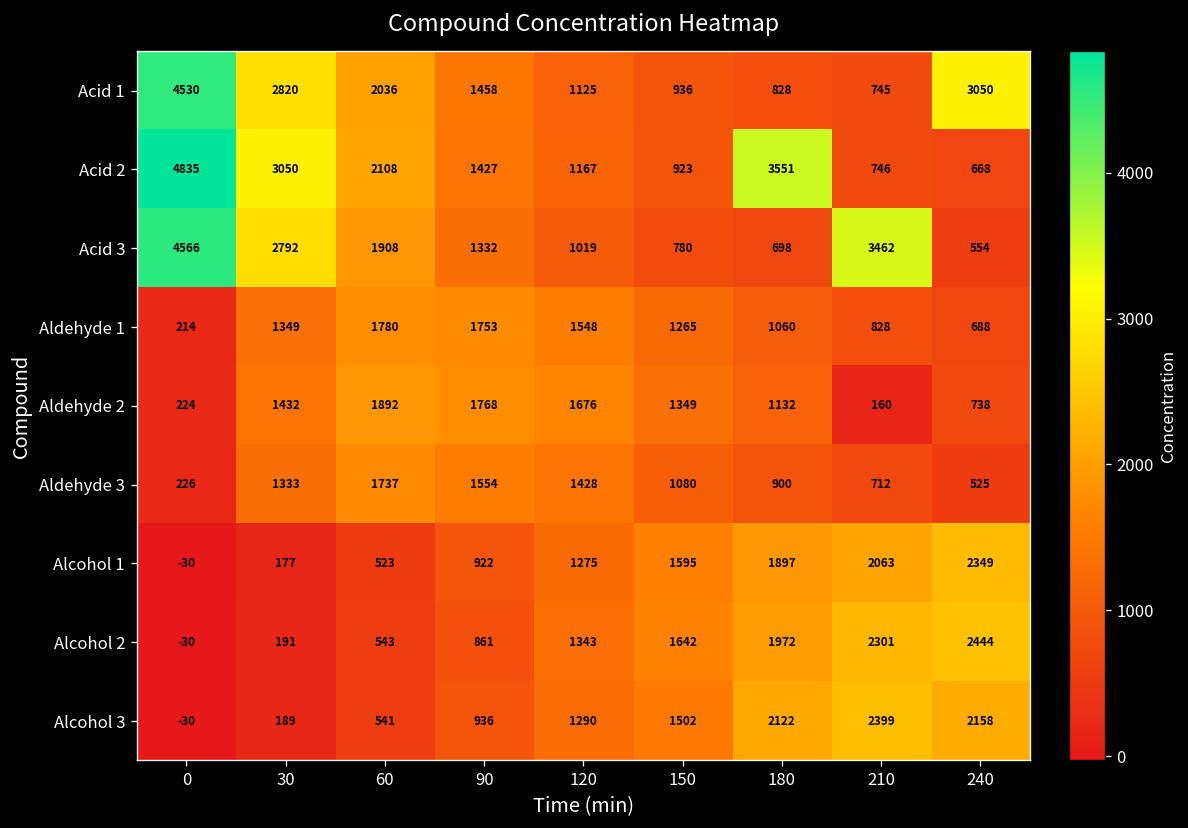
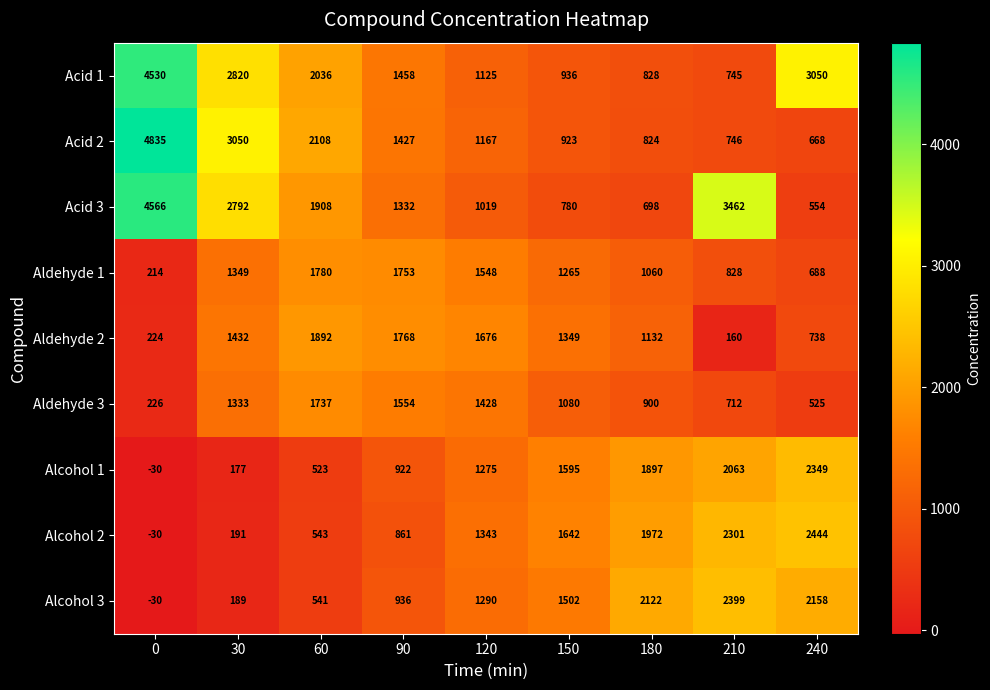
Acid 2, 180: 3551 -> 824
